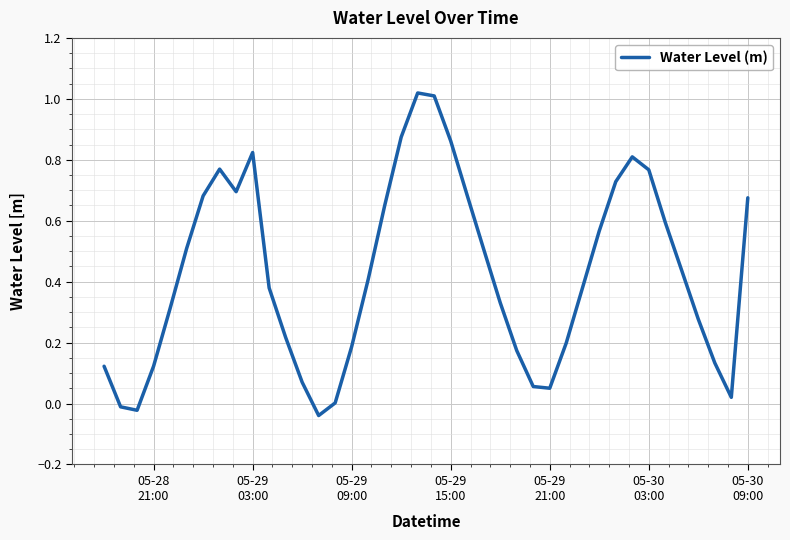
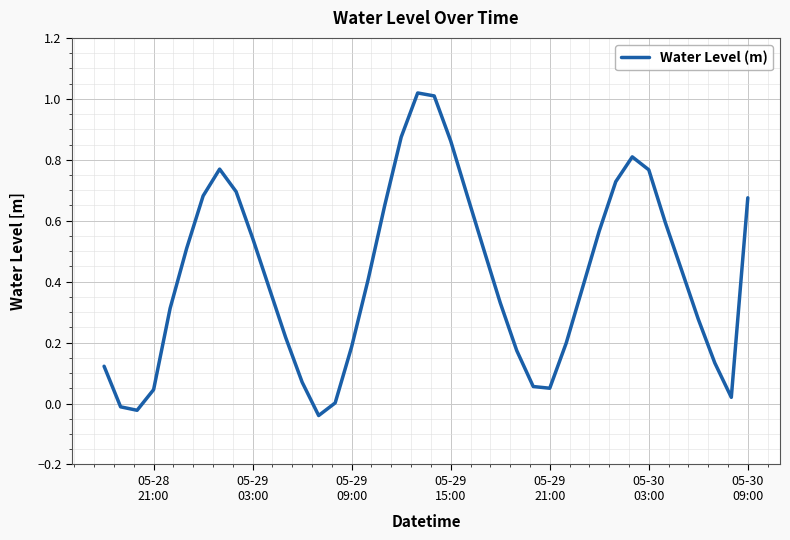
05-28 21:00: 0.12 -> 0.05
05-29 03:00: 0.82 -> 0.54
